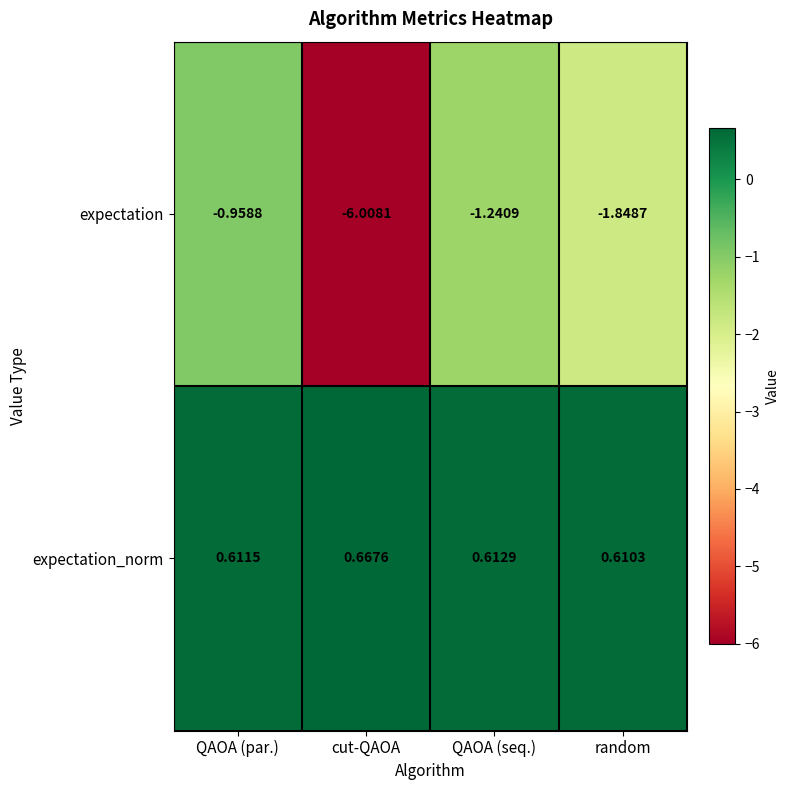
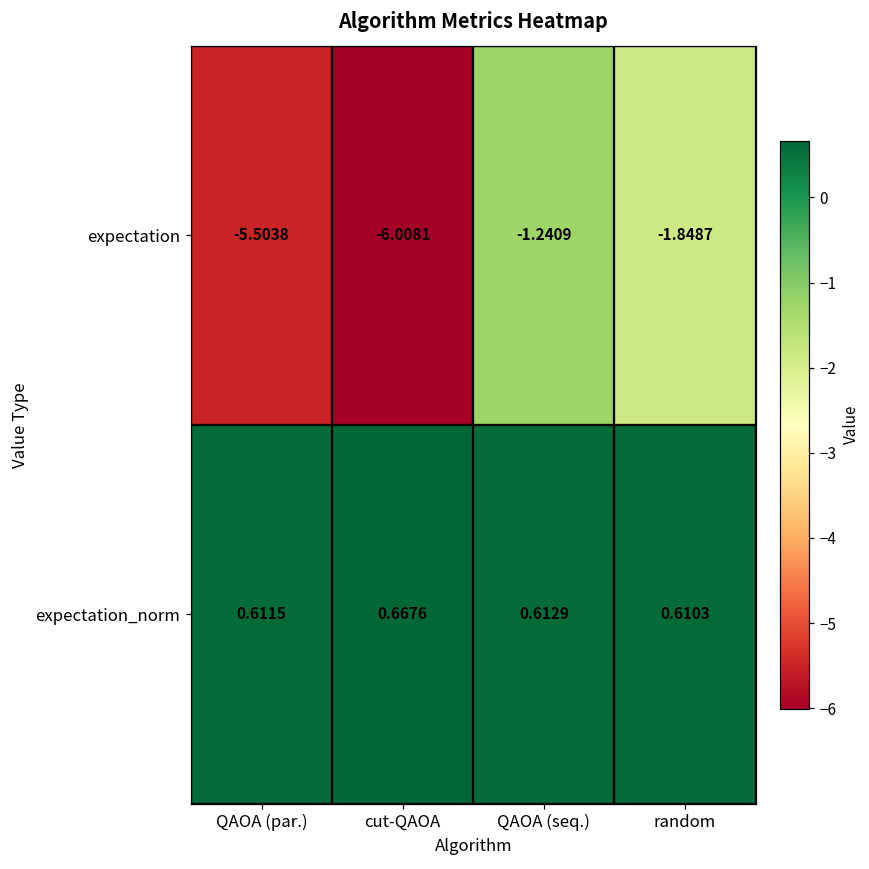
expectation, QAOA (par.): -0.9588 -> -5.5038
